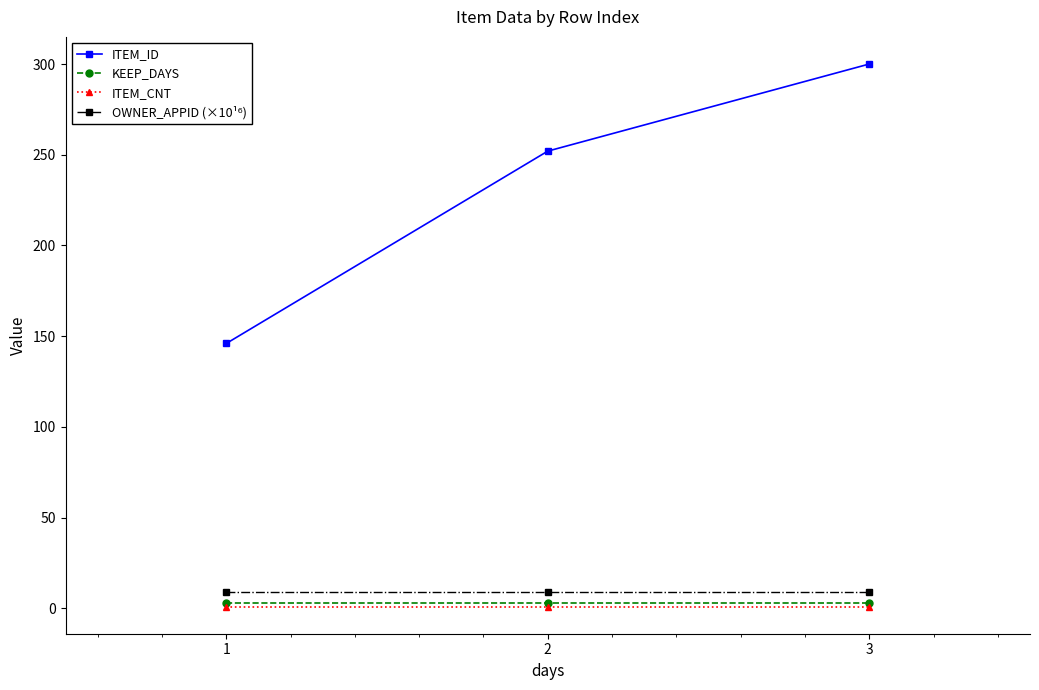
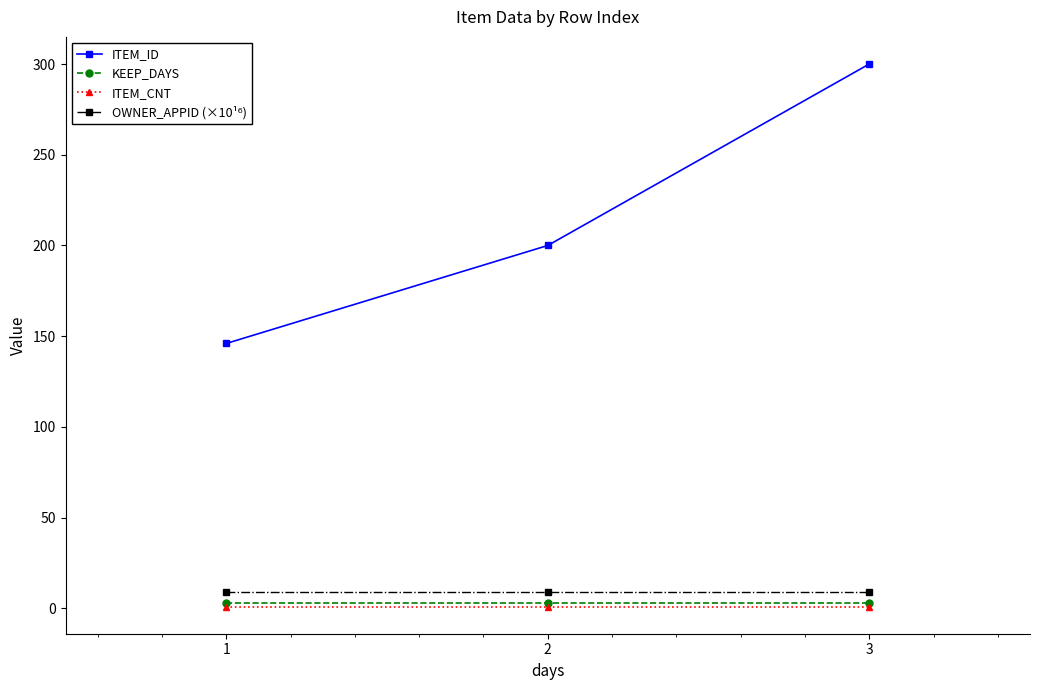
ITEM_ID, 2: 252 -> 200
